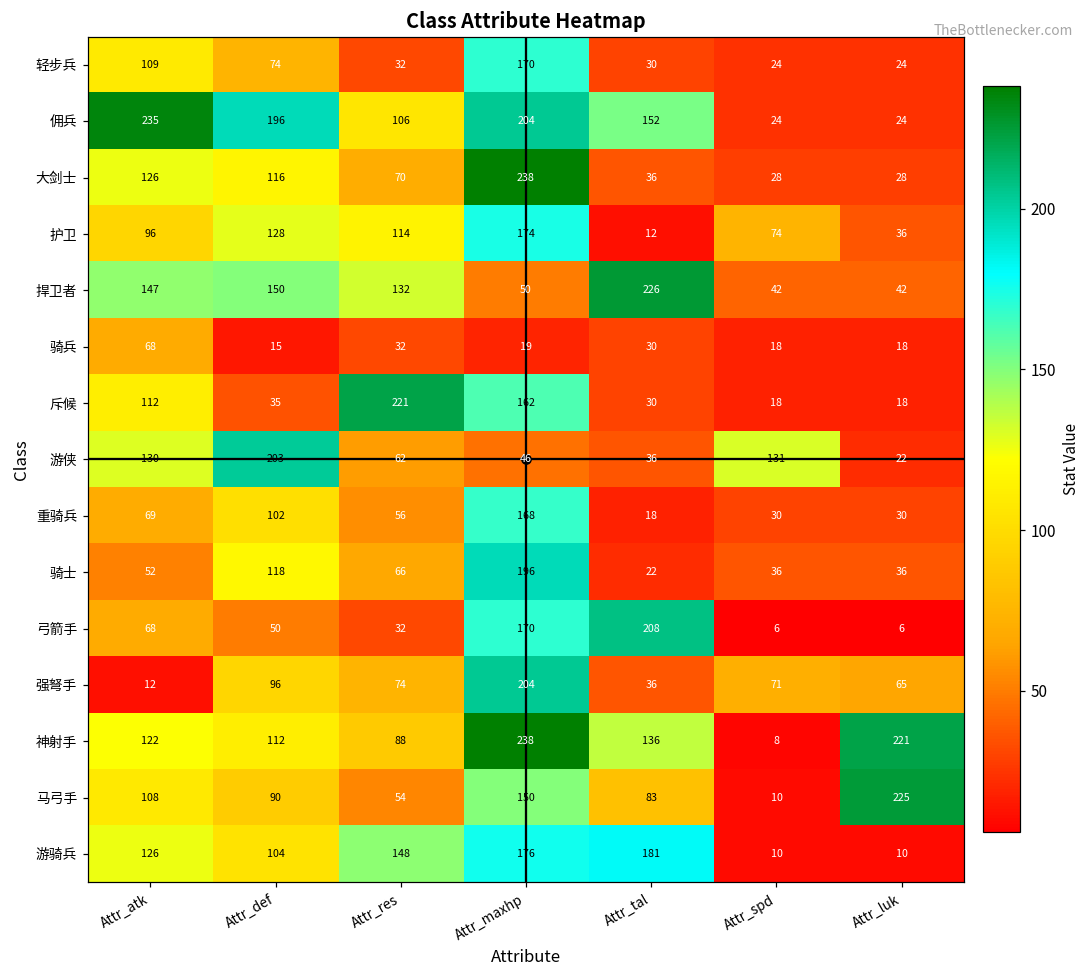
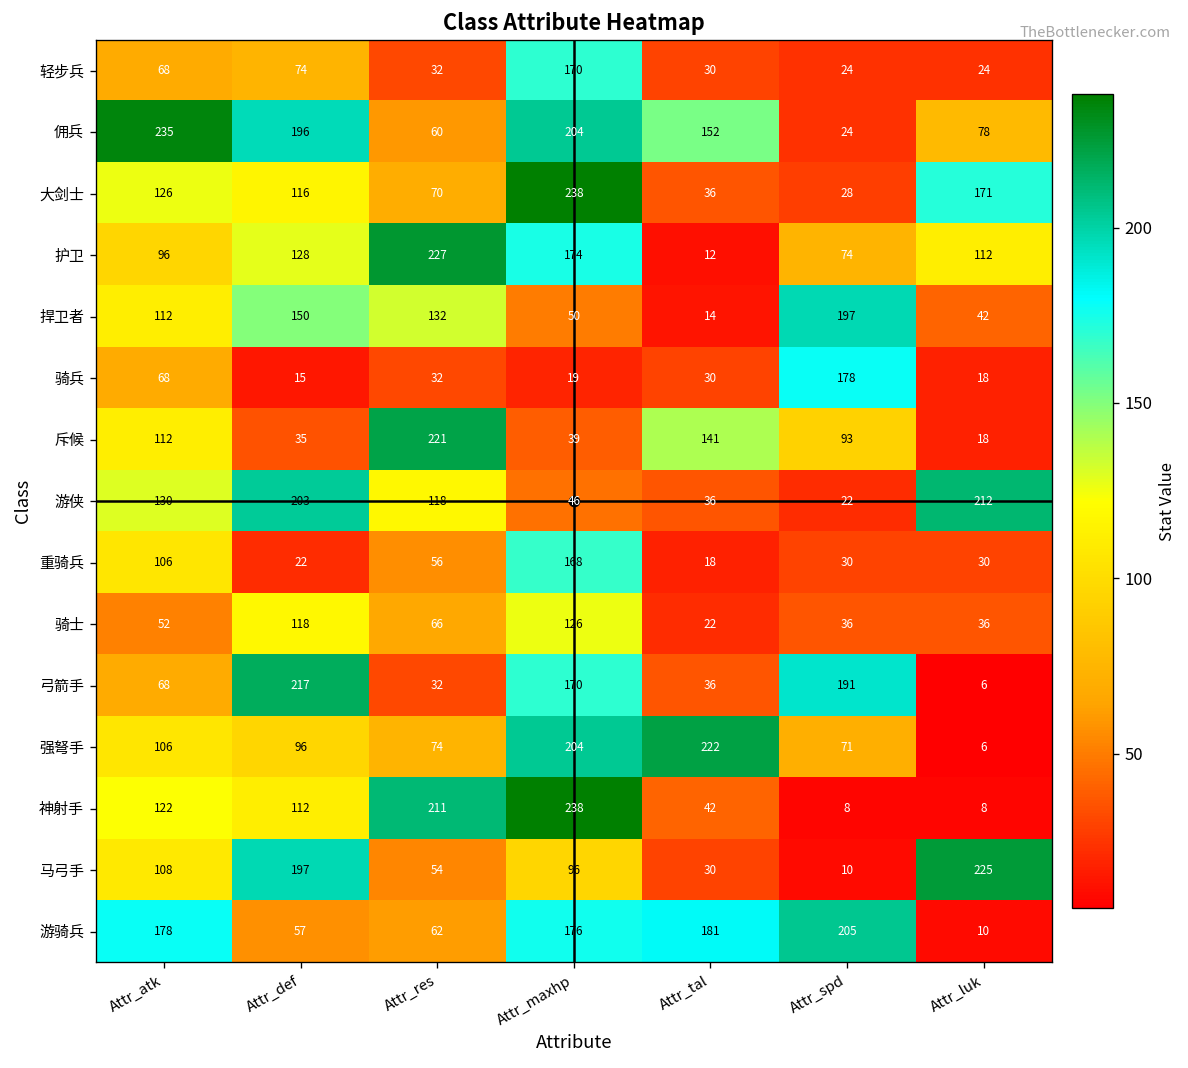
轻步兵, Attr_atk: 109 -> 68
佣兵, Attr_res: 106 -> 60
佣兵, Attr_luk: 24 -> 78
大剑士, Attr_luk: 28 -> 171
护卫, Attr_res: 114 -> 227
护卫, Attr_luk: 36 -> 112
捍卫者, Attr_atk: 147 -> 112
捍卫者, Attr_tal: 226 -> 14
捍卫者, Attr_spd: 42 -> 197
骑兵, Attr_spd: 18 -> 178
斥候, Attr_maxhp: 162 -> 39
斥候, Attr_tal: 30 -> 141
斥候, Attr_spd: 18 -> 93
游侠, Attr_res: 62 -> 118
游侠, Attr_spd: 131 -> 22
游侠, Attr_luk: 22 -> 212
重骑兵, Attr_atk: 69 -> 106
重骑兵, Attr_def: 102 -> 22
骑士, Attr_maxhp: 196 -> 126
弓箭手, Attr_def: 50 -> 217
弓箭手, Attr_tal: 208 -> 36
弓箭手, Attr_spd: 6 -> 191
强弩手, Attr_atk: 12 -> 106
强弩手, Attr_tal: 36 -> 222
强弩手, Attr_luk: 65 -> 6
神射手, Attr_res: 88 -> 211
神射手, Attr_tal: 136 -> 42
神射手, Attr_luk: 221 -> 8
马弓手, Attr_def: 90 -> 197
马弓手, Attr_maxhp: 150 -> 96
马弓手, Attr_tal: 83 -> 30
游骑兵, Attr_atk: 126 -> 178
游骑兵, Attr_def: 104 -> 57
游骑兵, Attr_res: 148 -> 62
游骑兵, Attr_spd: 10 -> 205
